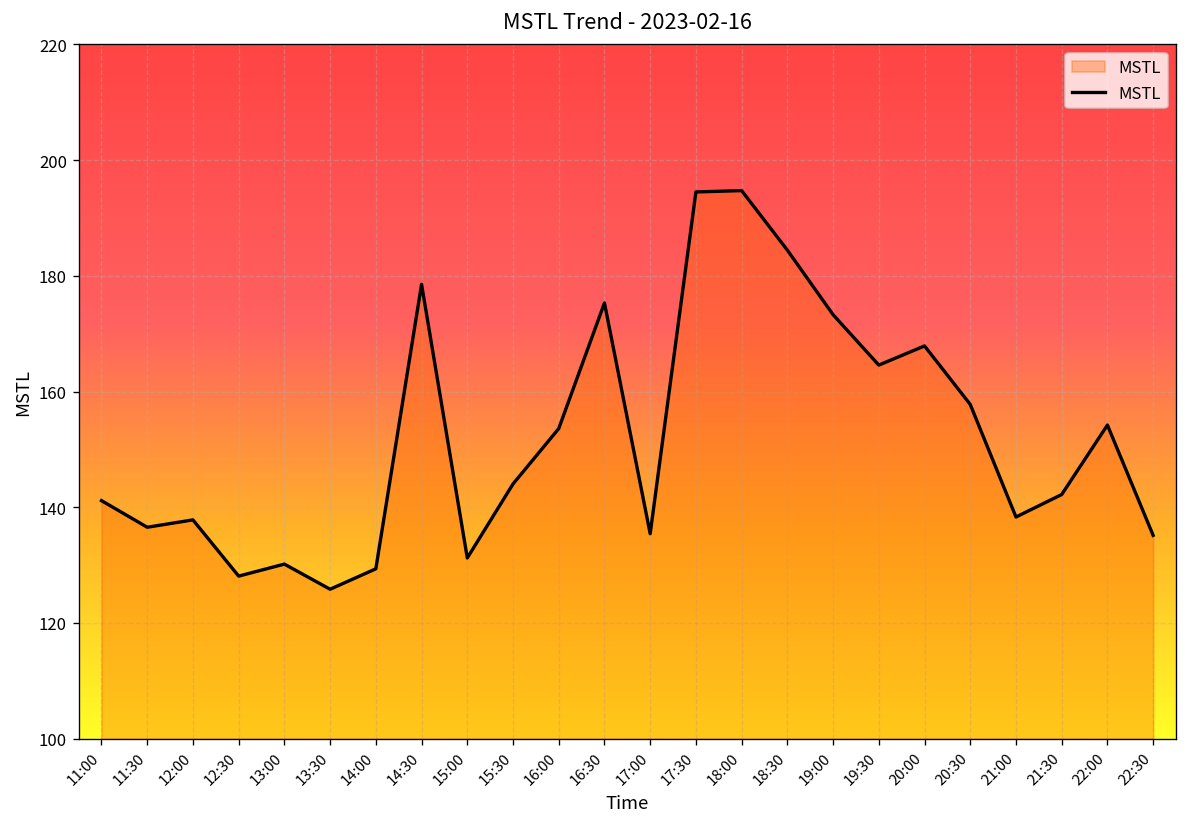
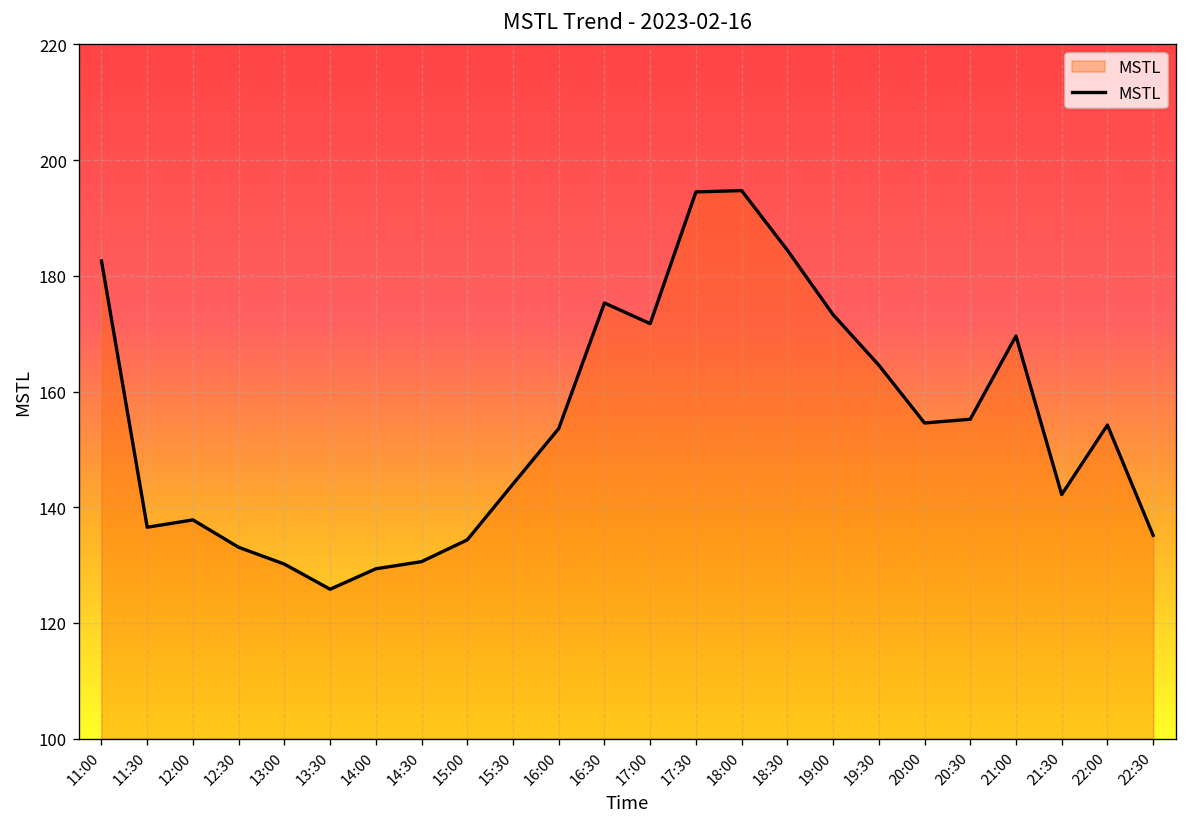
11:00: 141 -> 183
12:30: 128 -> 133
14:30: 179 -> 131
15:00: 131 -> 134
17:00: 135 -> 172
20:00: 168 -> 155
20:30: 158 -> 155
21:00: 138 -> 170
